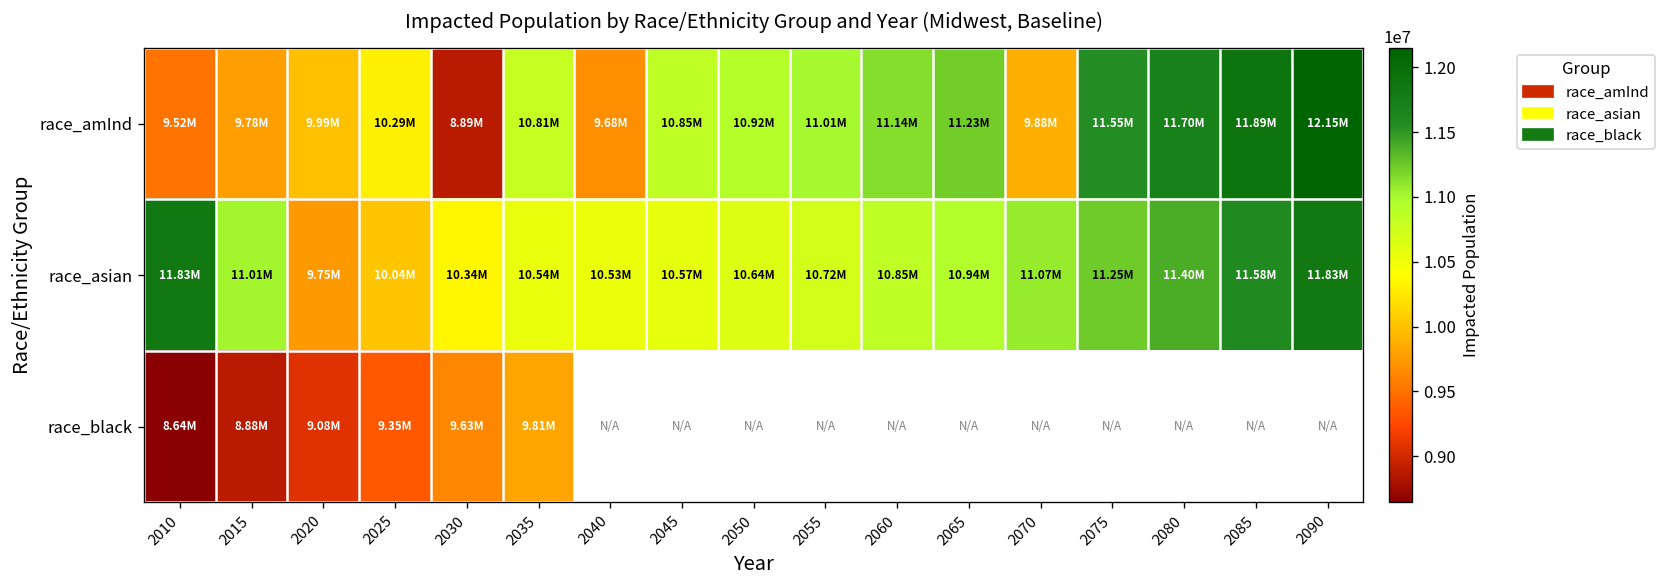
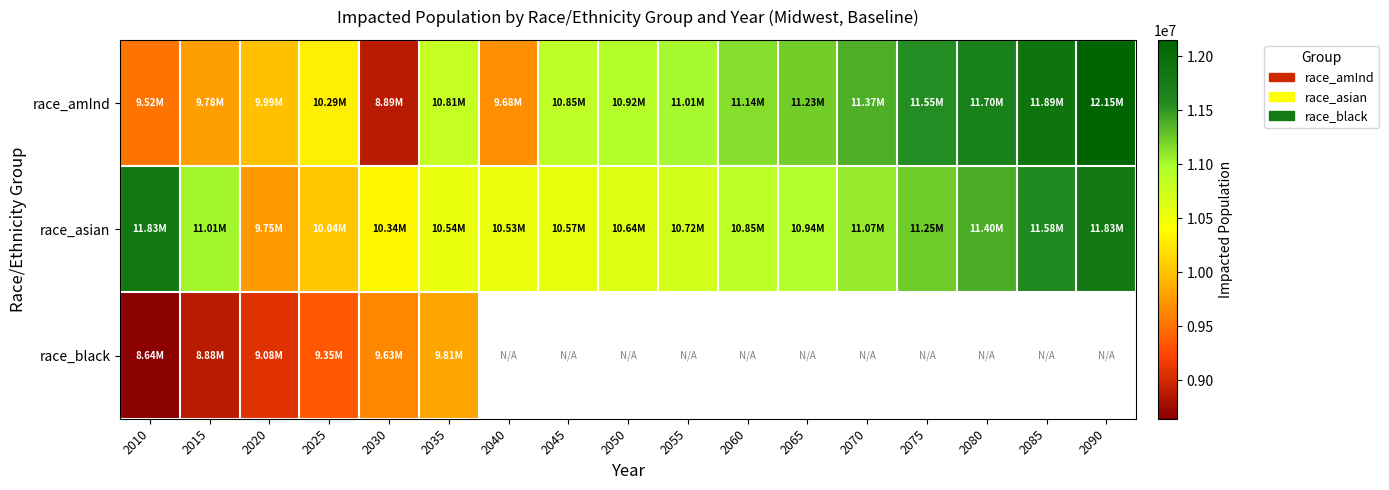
race_amInd, 2070: 9.88M -> 11.37M
